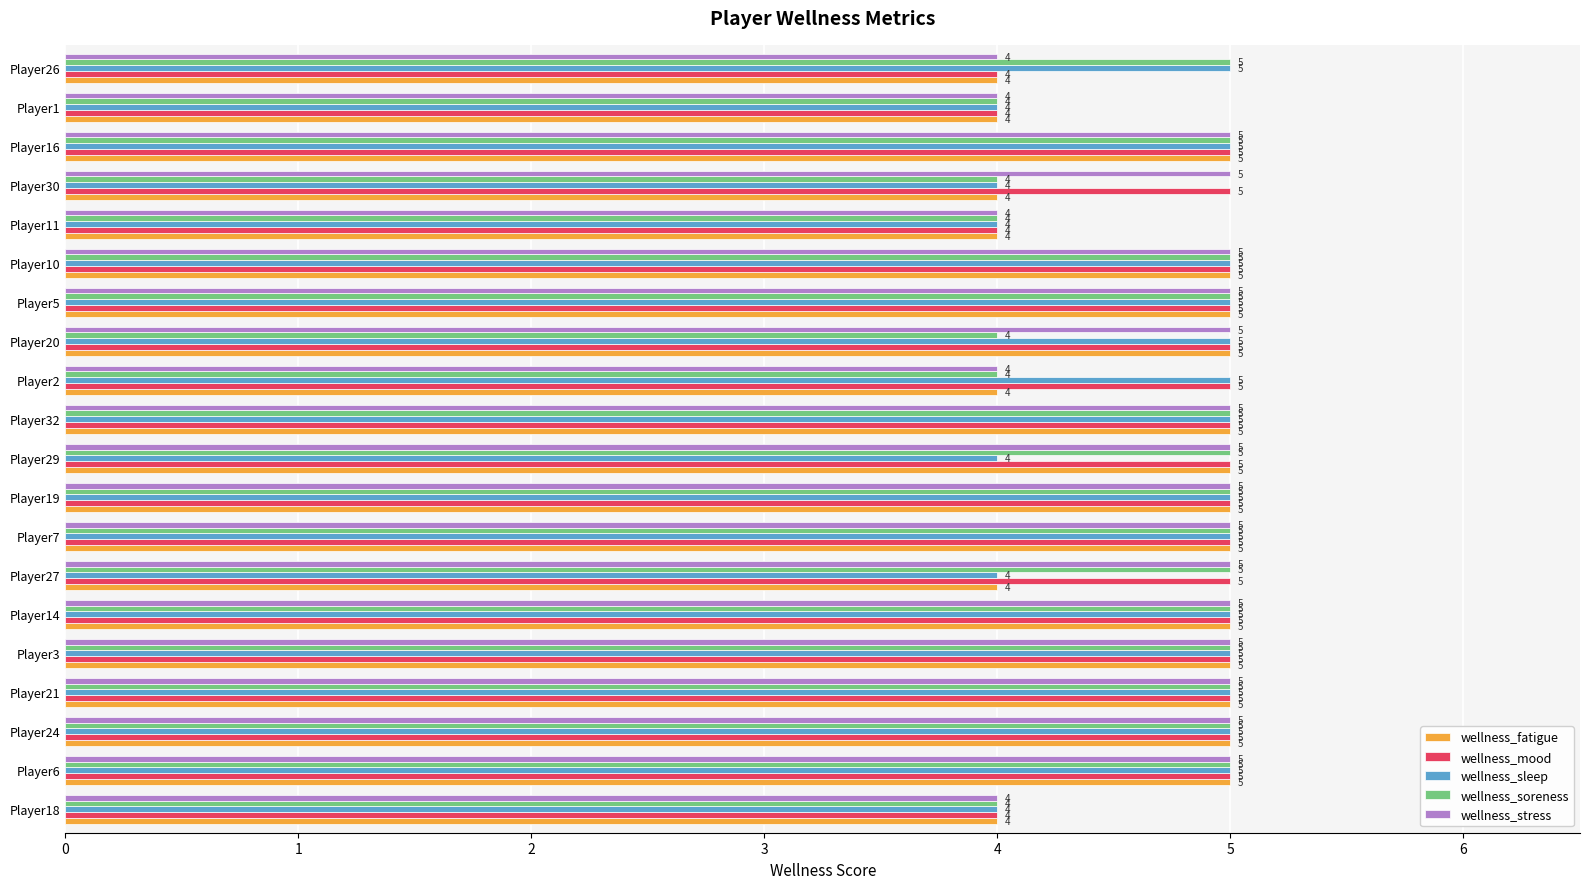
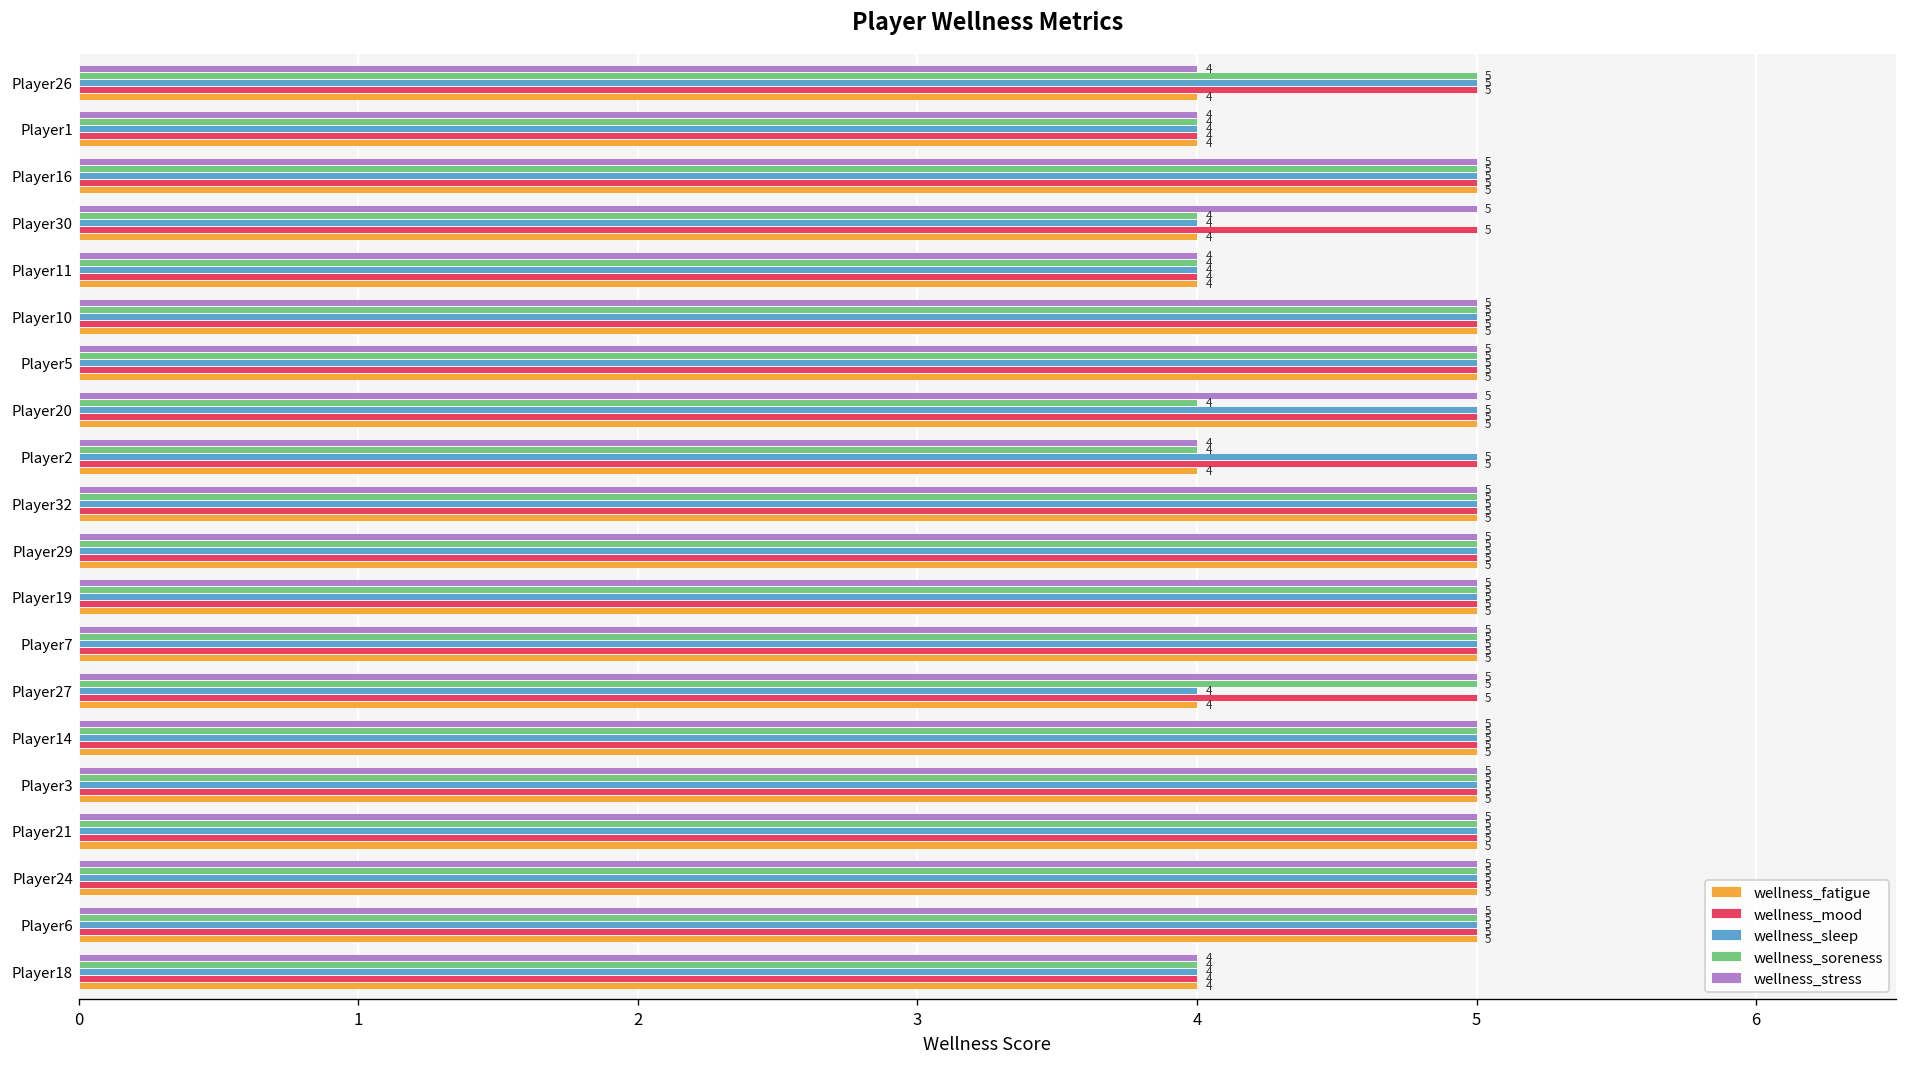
wellness_mood, Player26: 4 -> 5
wellness_sleep, Player29: 4 -> 5
